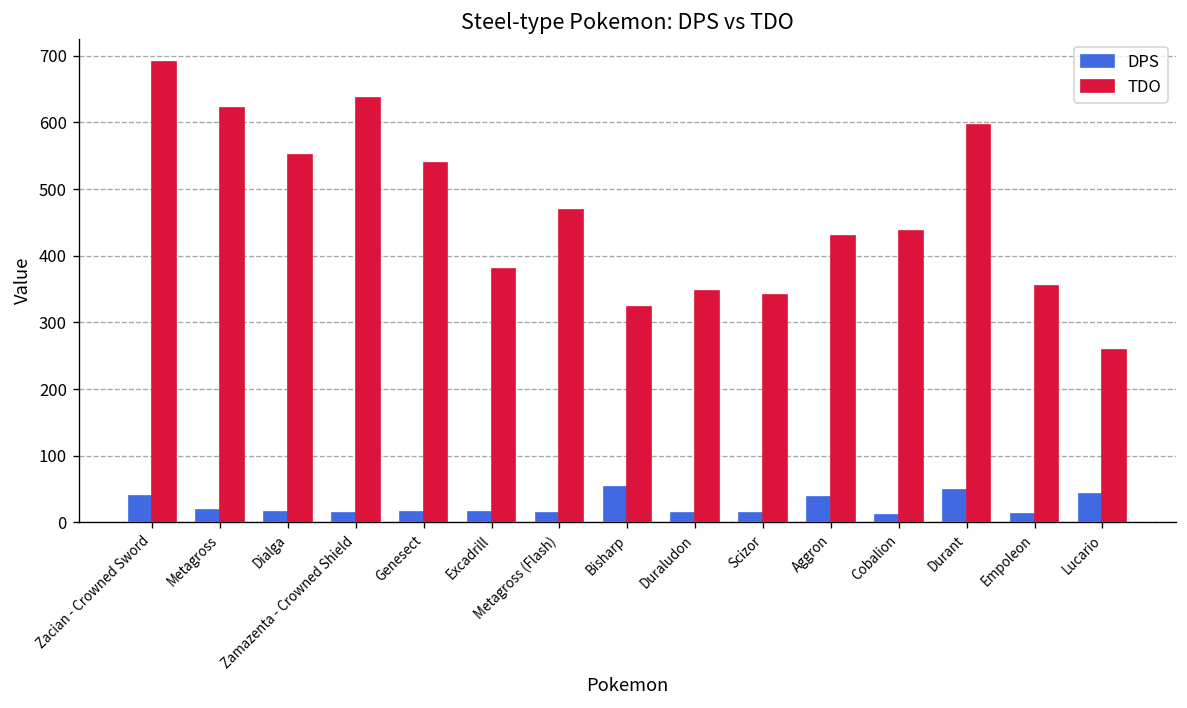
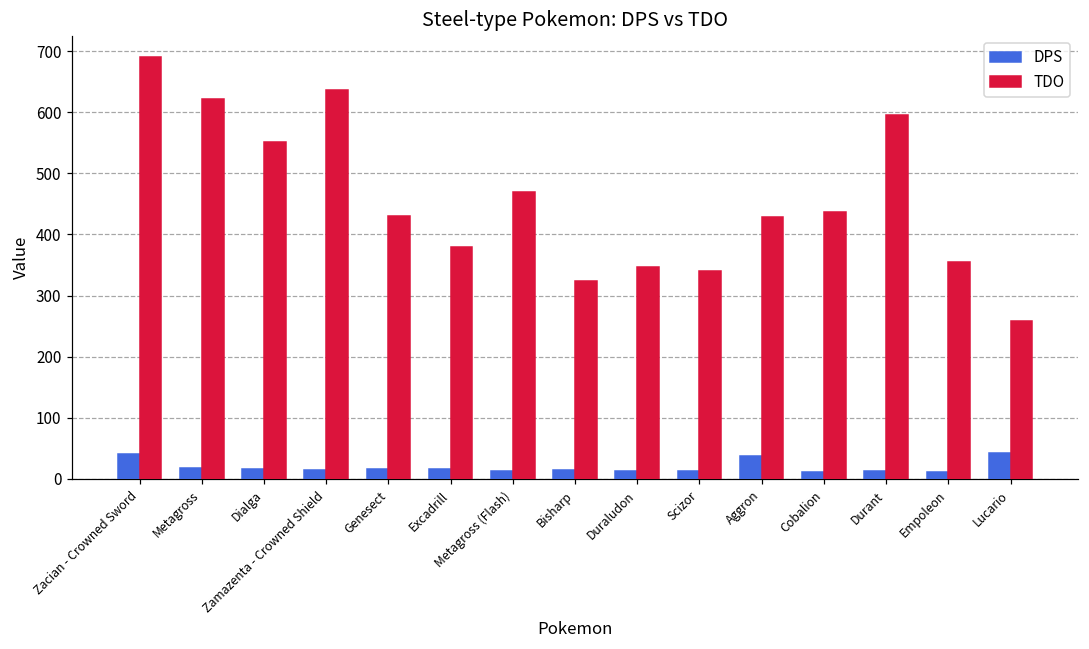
TDO, Genesect: 540 -> 430
DPS, Bisharp: 50 -> 10
DPS, Durant: 50 -> 10
